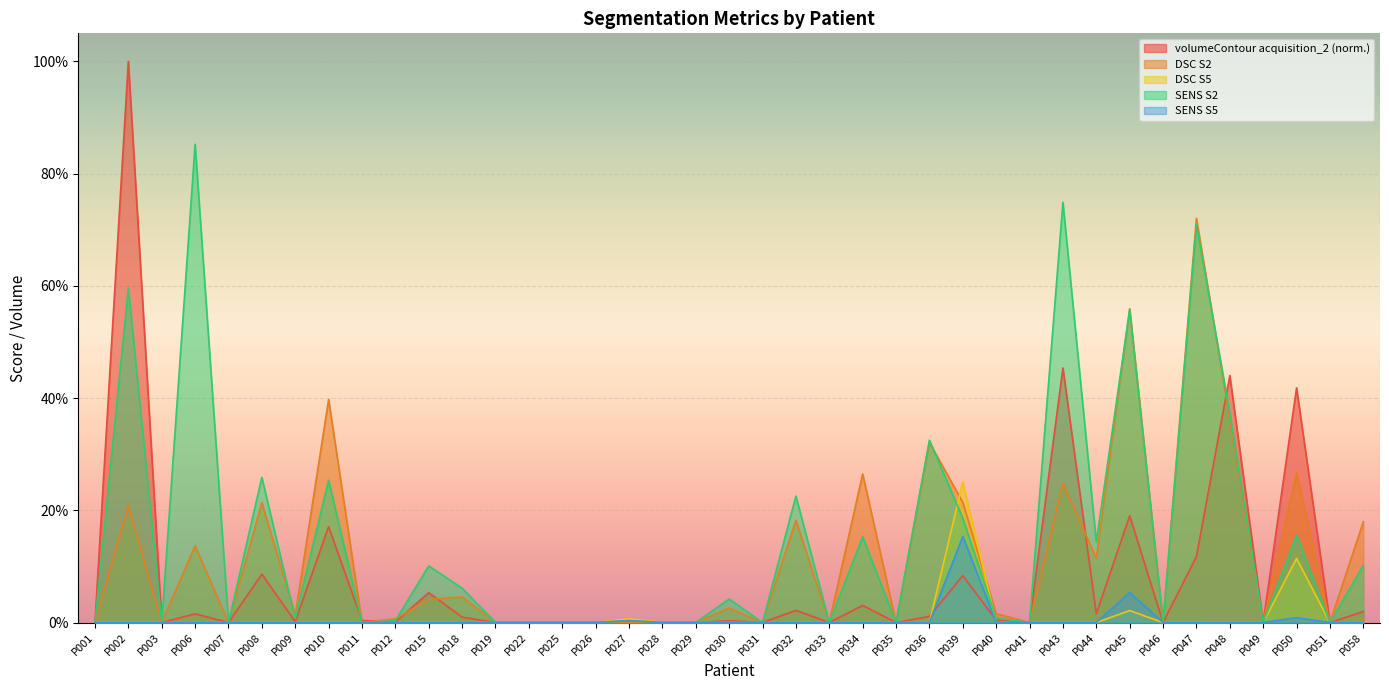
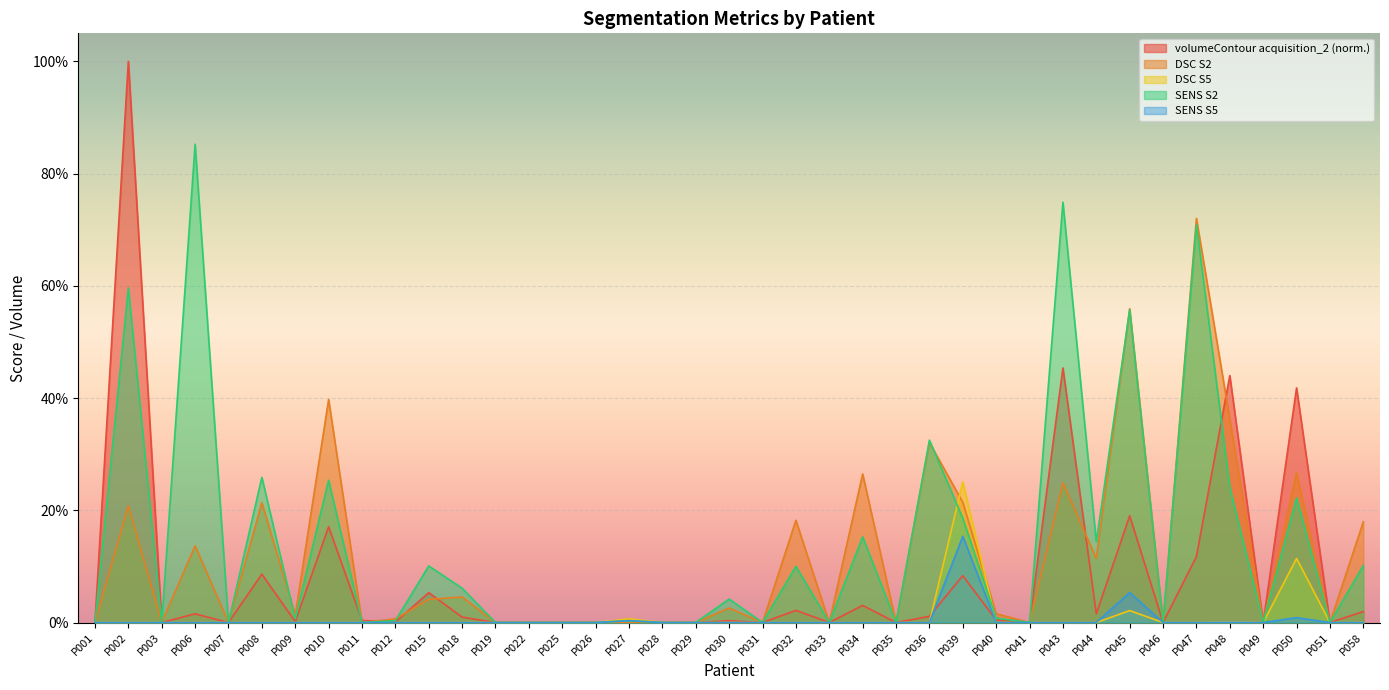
SENS S2, P032: 23% -> 10%
SENS S2, P048: 37% -> 24%
SENS S2, P050: 16% -> 22%
